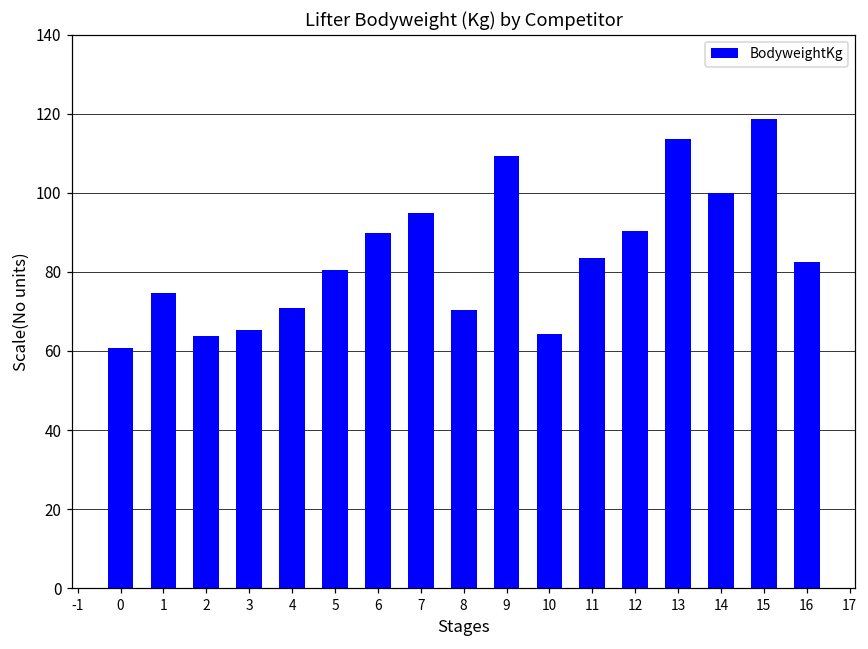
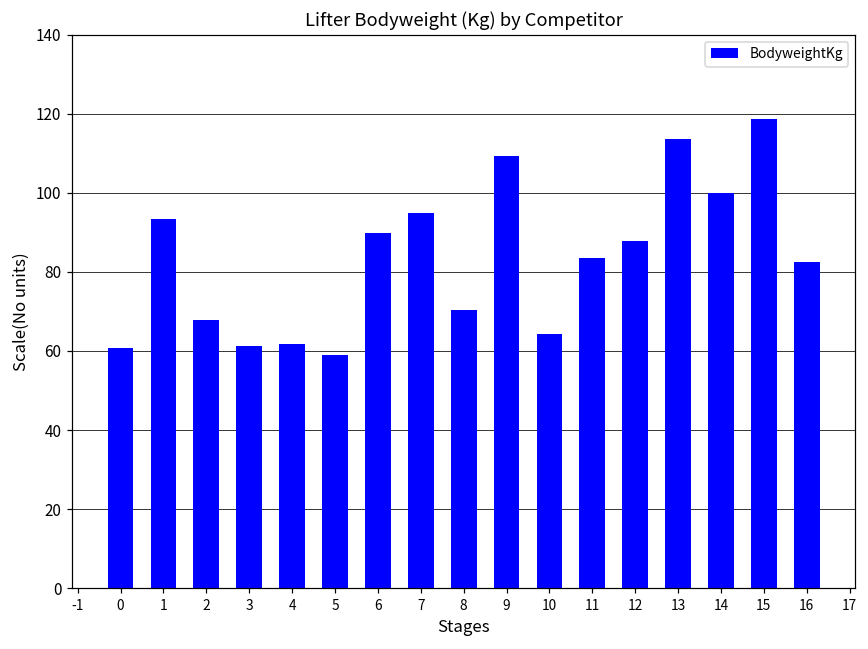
1: 75 -> 93
2: 64 -> 68
3: 65 -> 61
4: 71 -> 62
5: 81 -> 59
12: 90 -> 88
